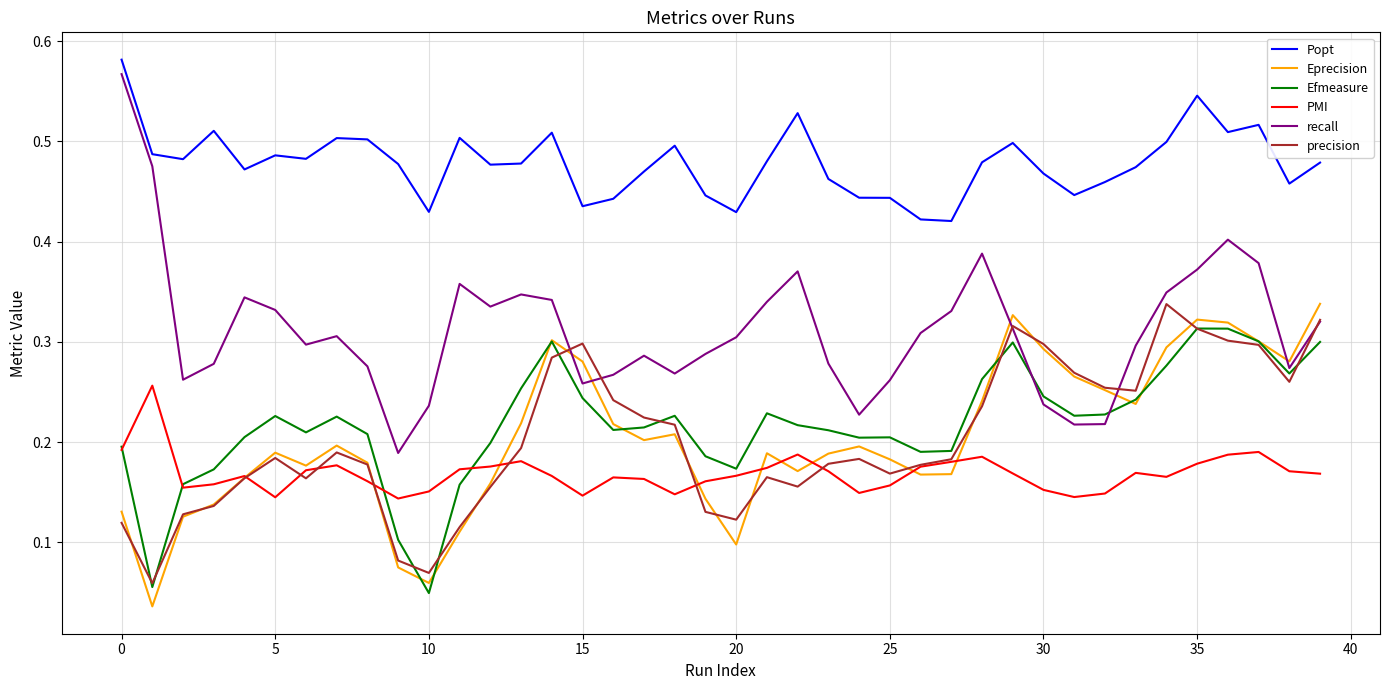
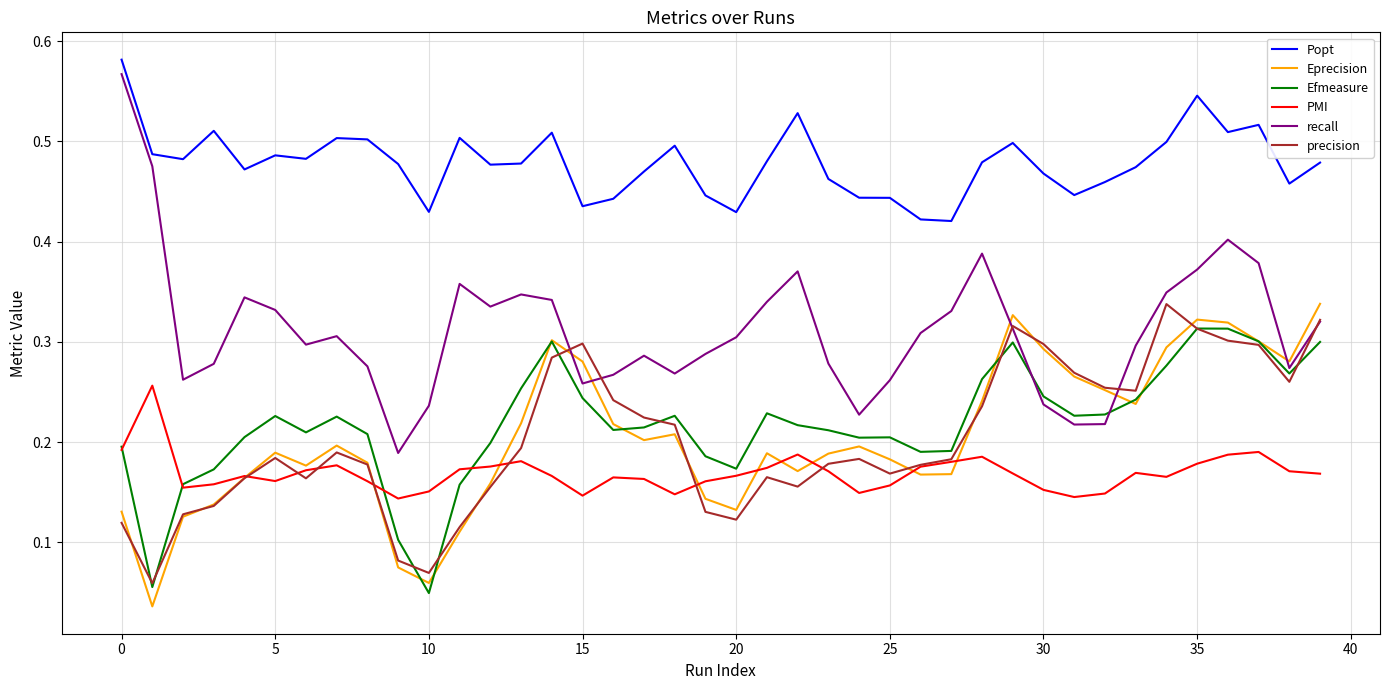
PMI, 5: 0.145 -> 0.161
Eprecision, 20: 0.098 -> 0.132
